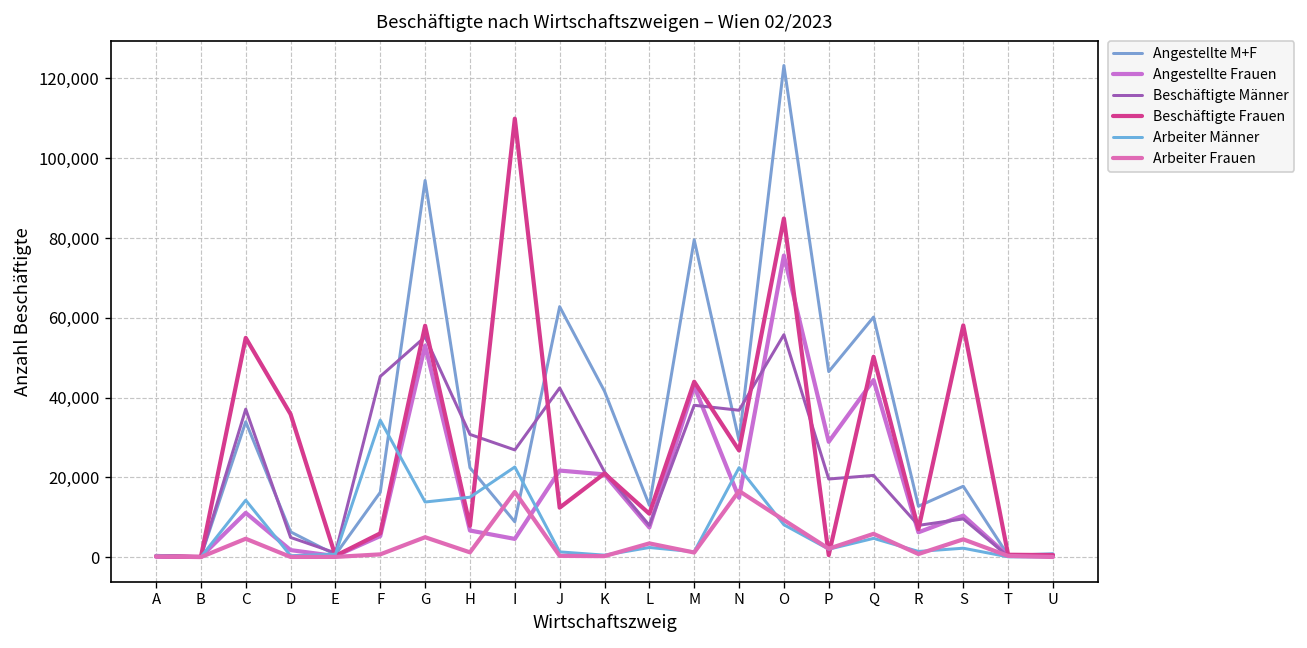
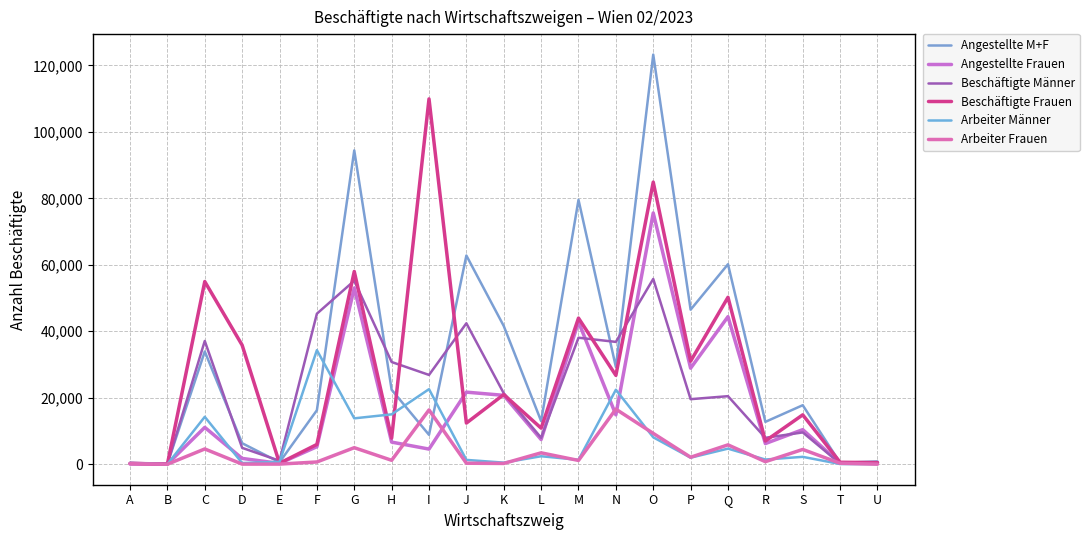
Beschäftigte Frauen, P: 1,000 -> 31,000
Beschäftigte Frauen, S: 58,000 -> 15,000
